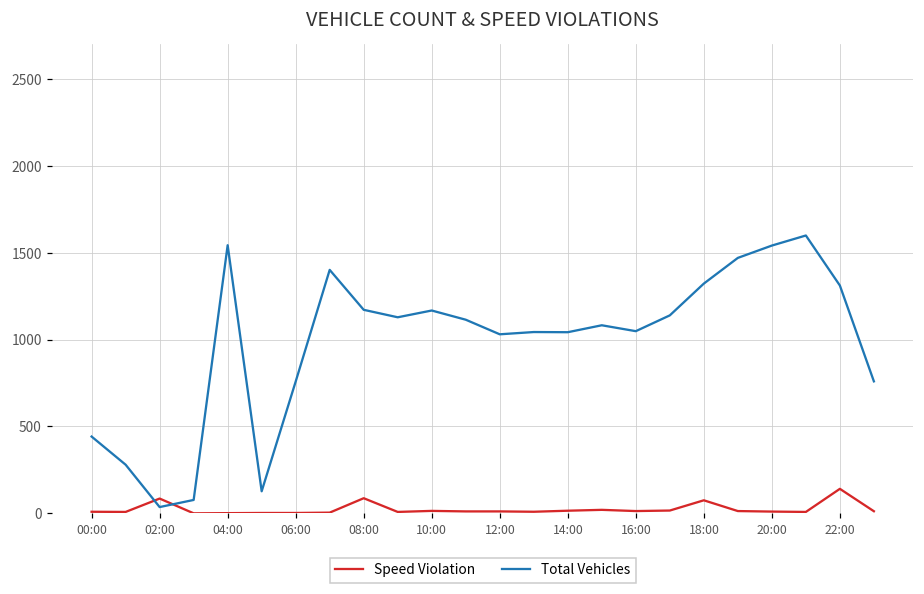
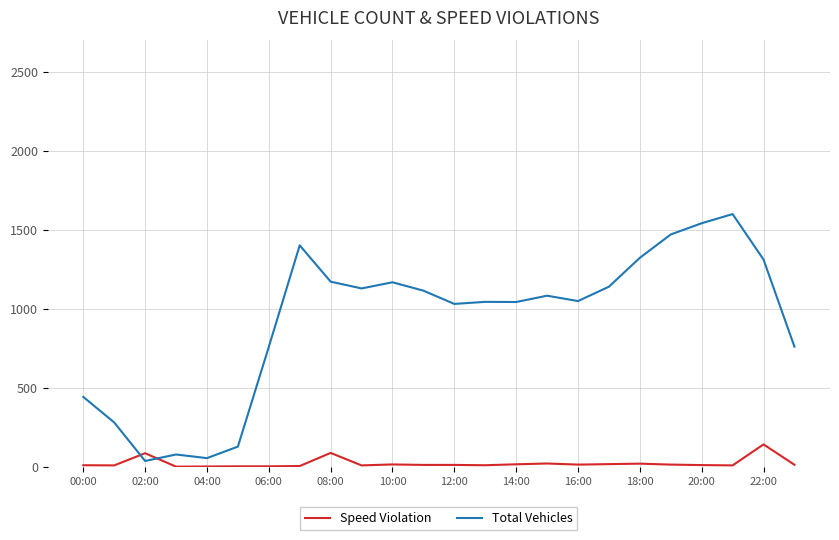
Total Vehicles, 04:00: 1540 -> 50
Speed Violation, 18:00: 80 -> 20
